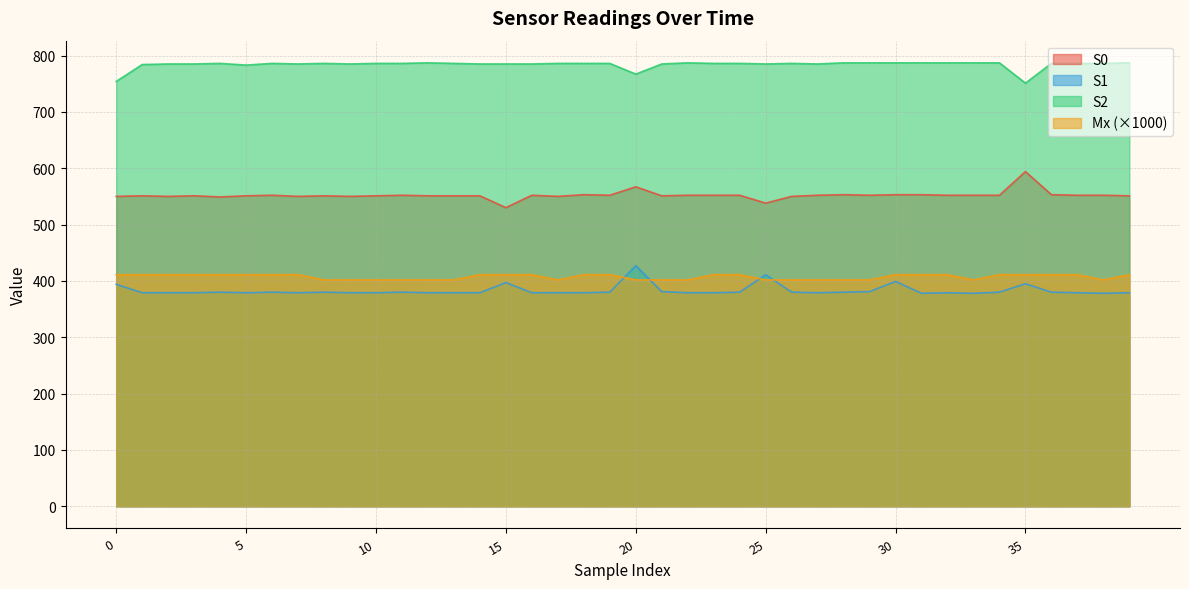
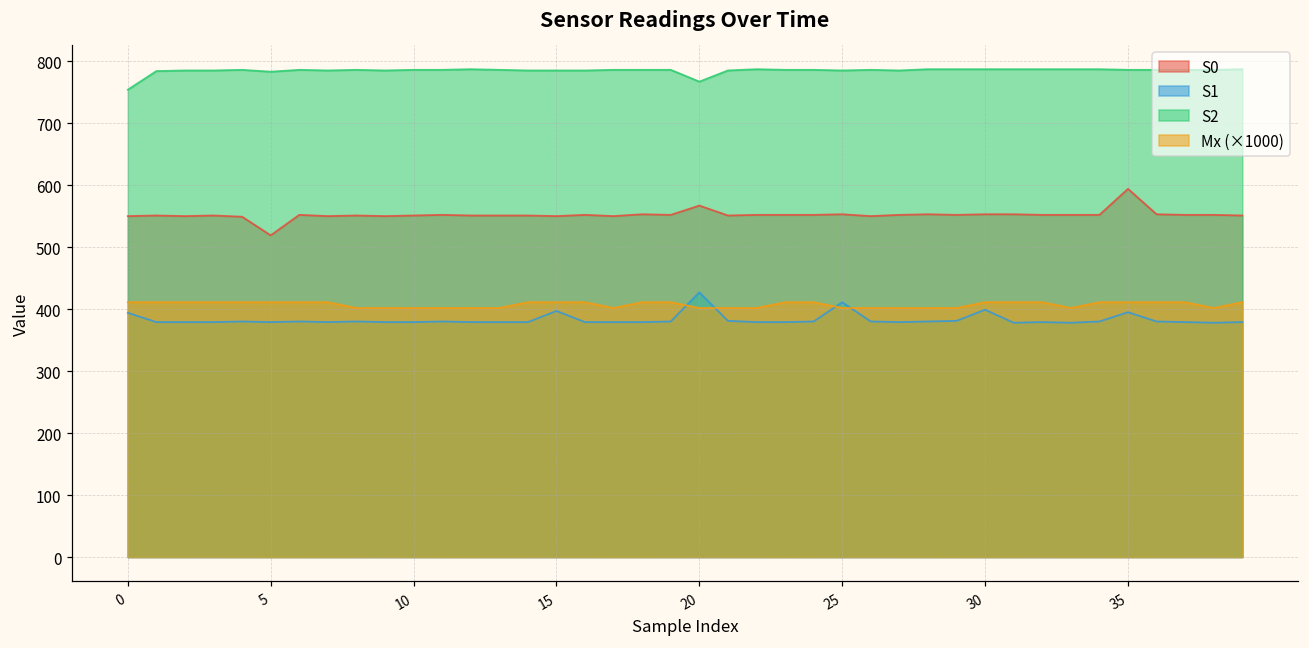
S0, 5: 550 -> 520
S0, 15: 530 -> 550
S0, 25: 540 -> 550
S2, 35: 750 -> 790
